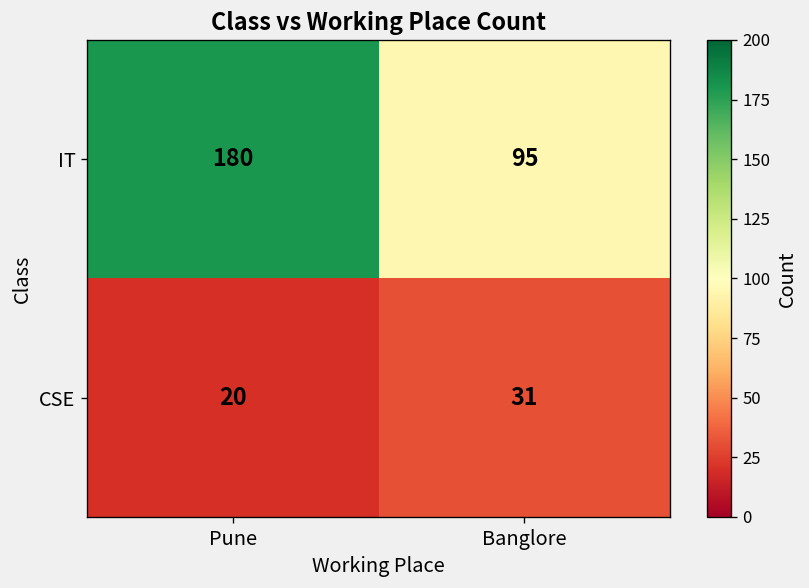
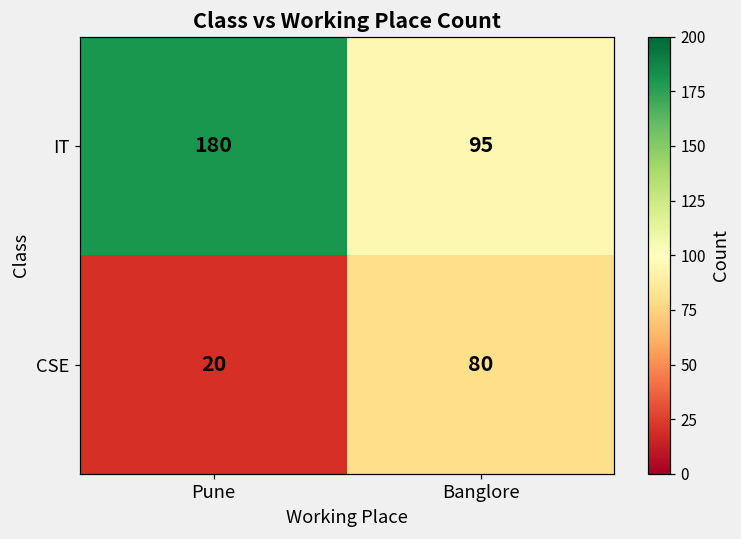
CSE, Banglore: 31 -> 80
